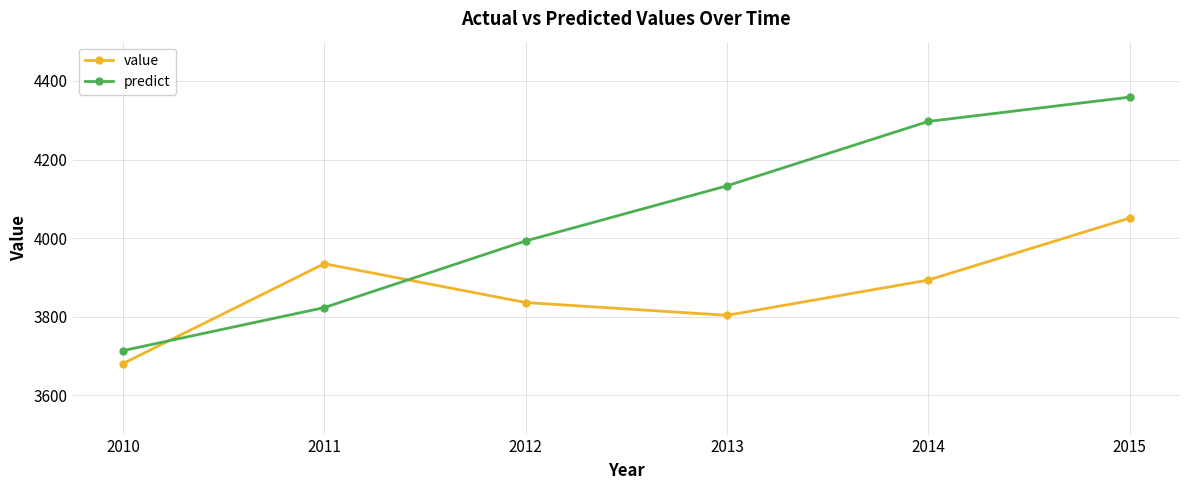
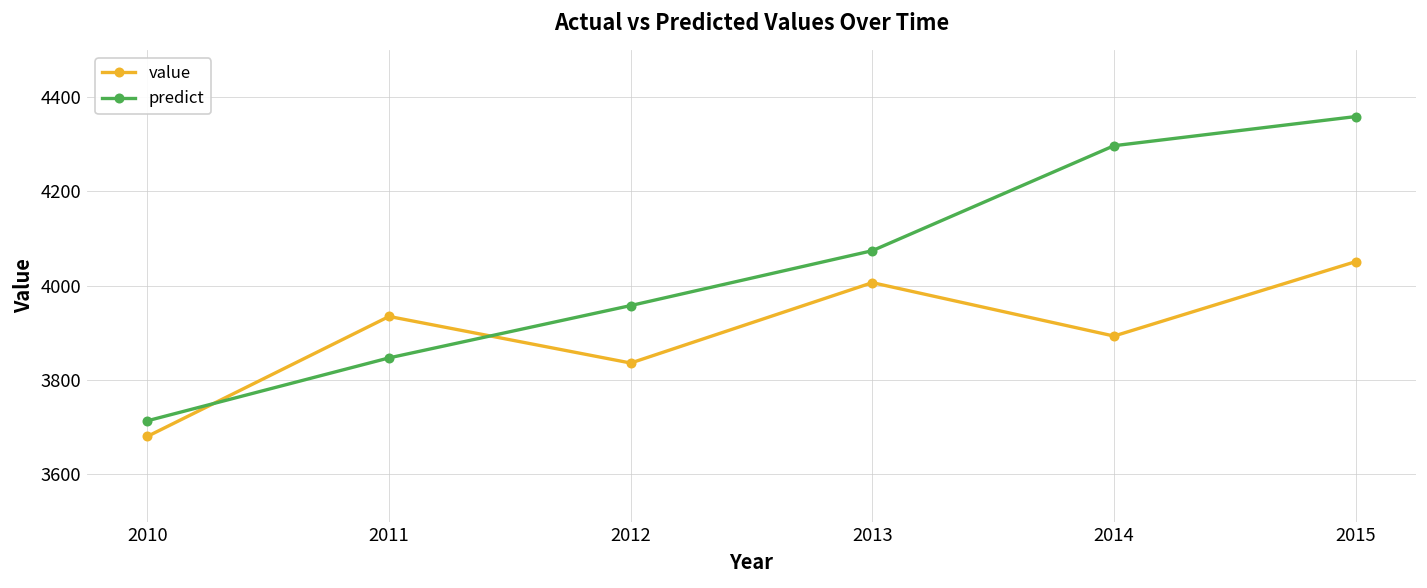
predict, 2011: 3820 -> 3850
predict, 2012: 3990 -> 3960
value, 2013: 3800 -> 4010
predict, 2013: 4130 -> 4070
